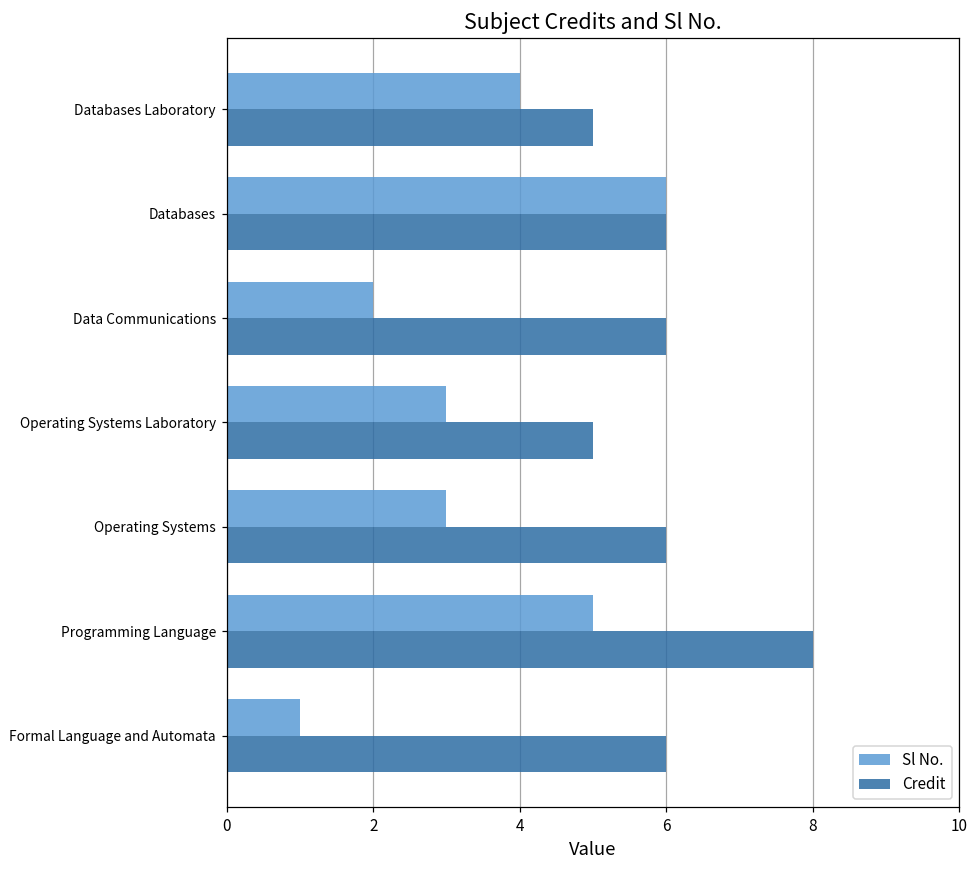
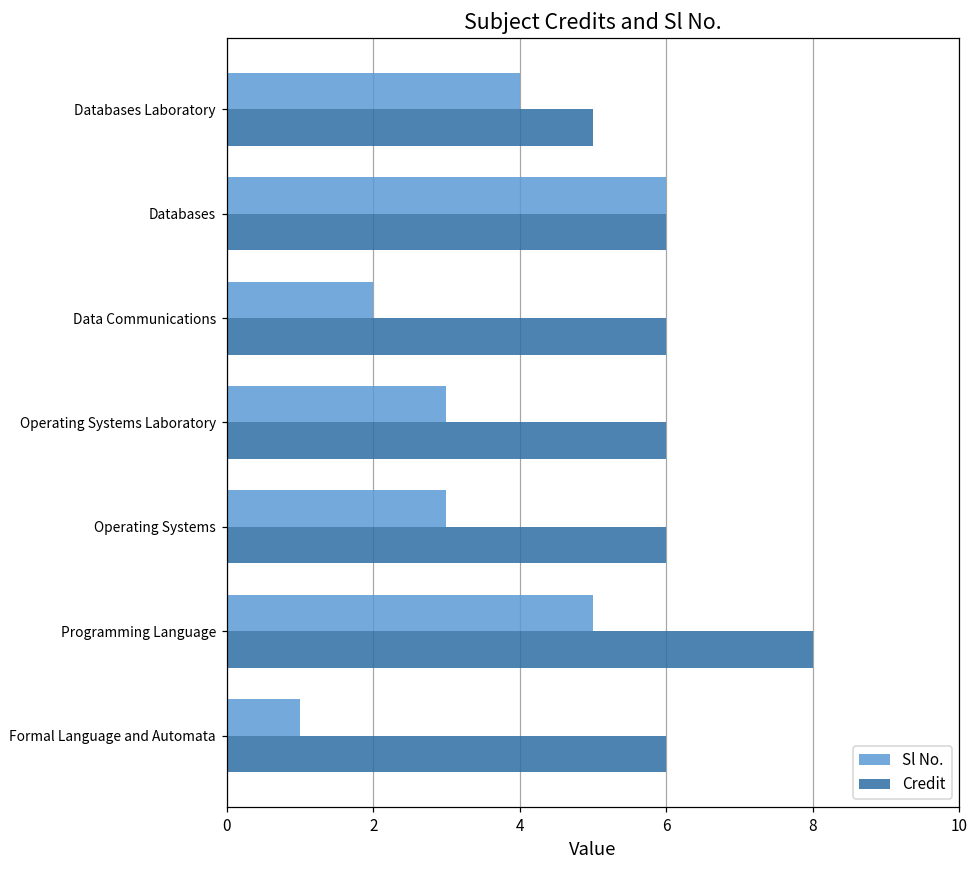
Credit, Operating Systems Laboratory: 5 -> 6
